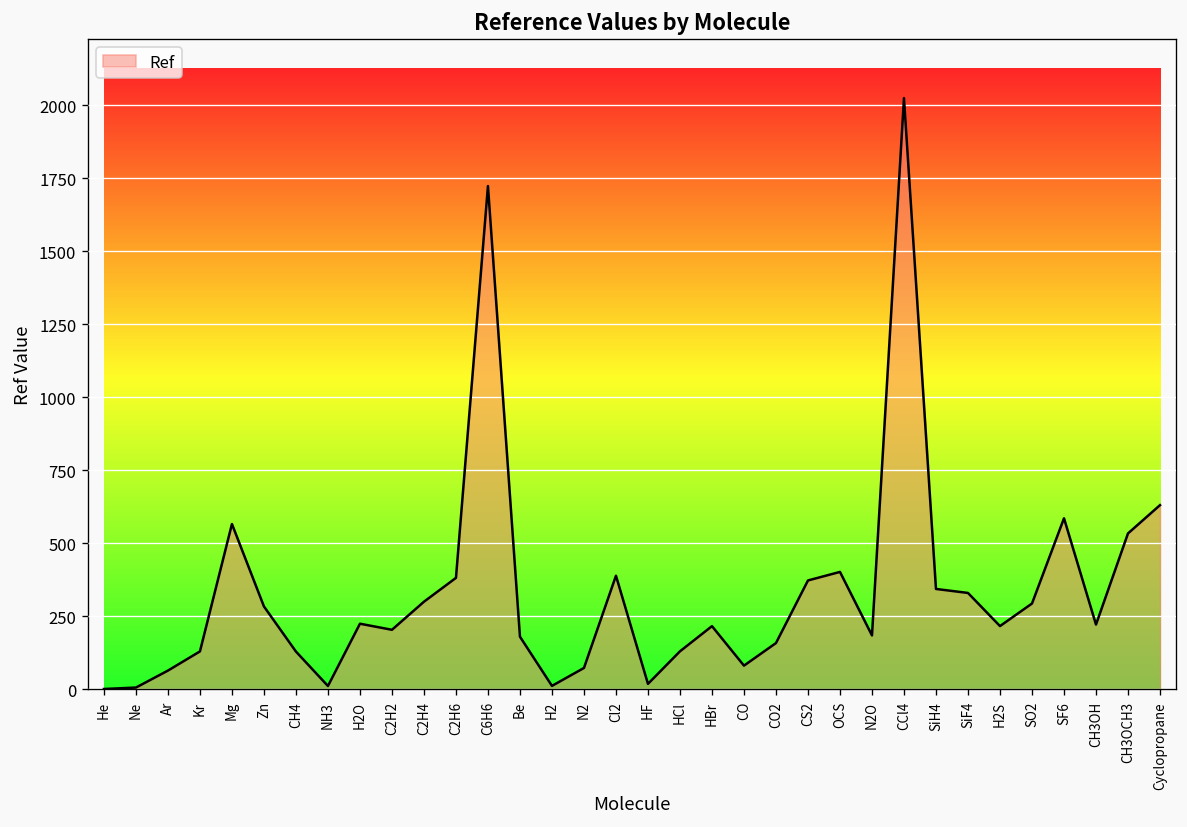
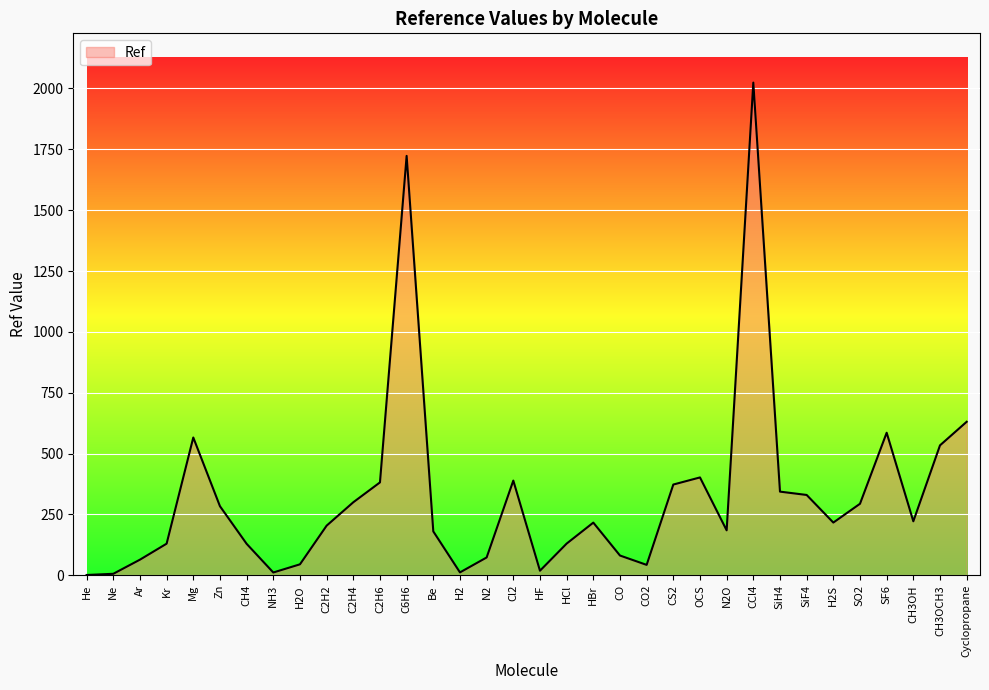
H2O: 220 -> 50
CO2: 160 -> 40
